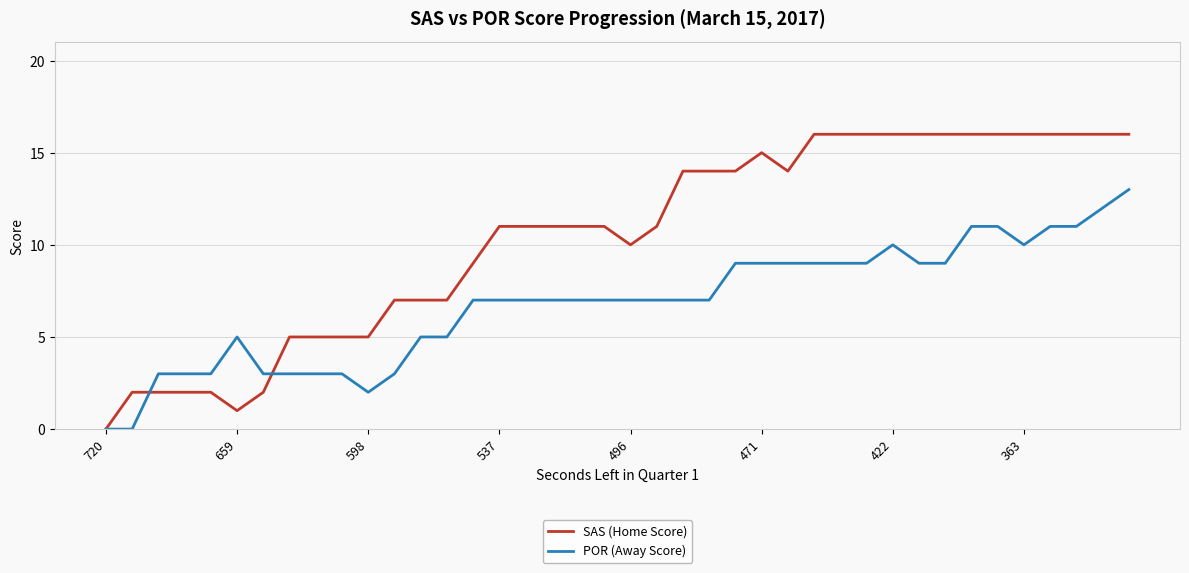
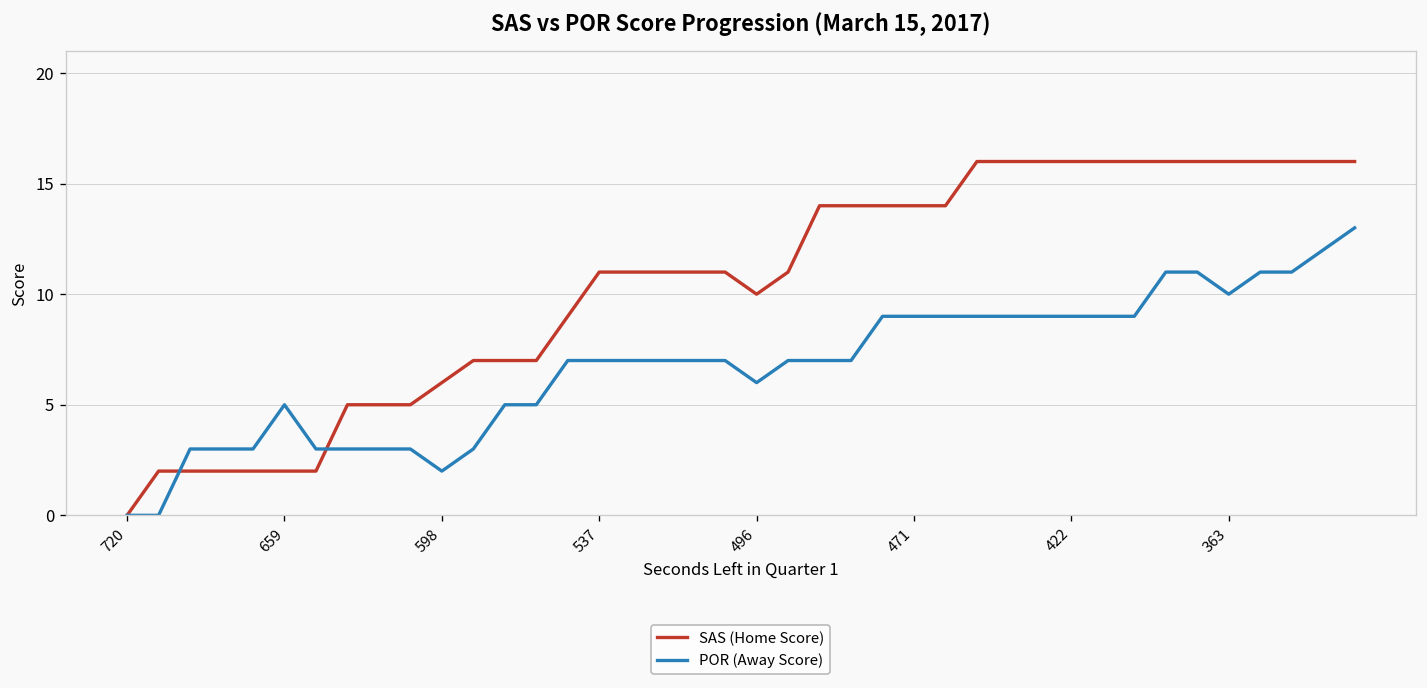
SAS (Home Score), 659: 1 -> 2
SAS (Home Score), 598: 5 -> 6
POR (Away Score), 496: 7 -> 6
SAS (Home Score), 471: 15 -> 14
POR (Away Score), 422: 10 -> 9
